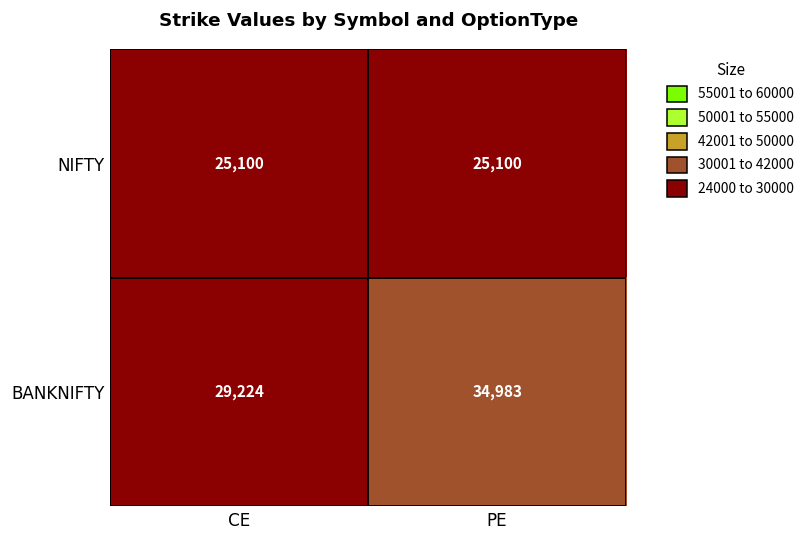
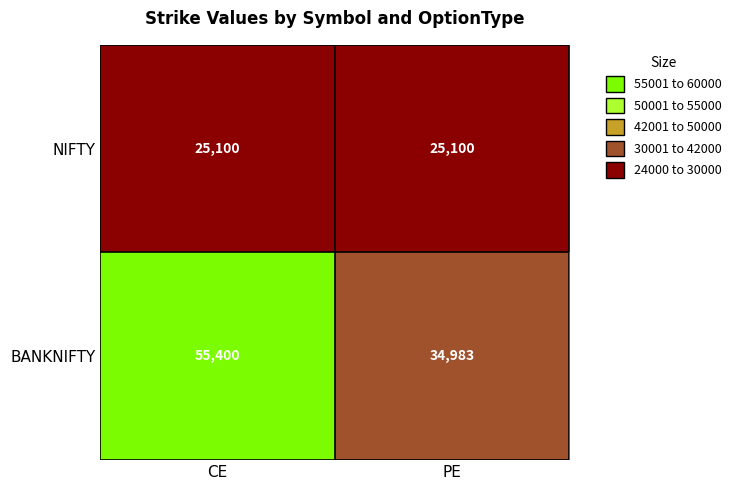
BANKNIFTY, CE: 29,224 -> 55,400
